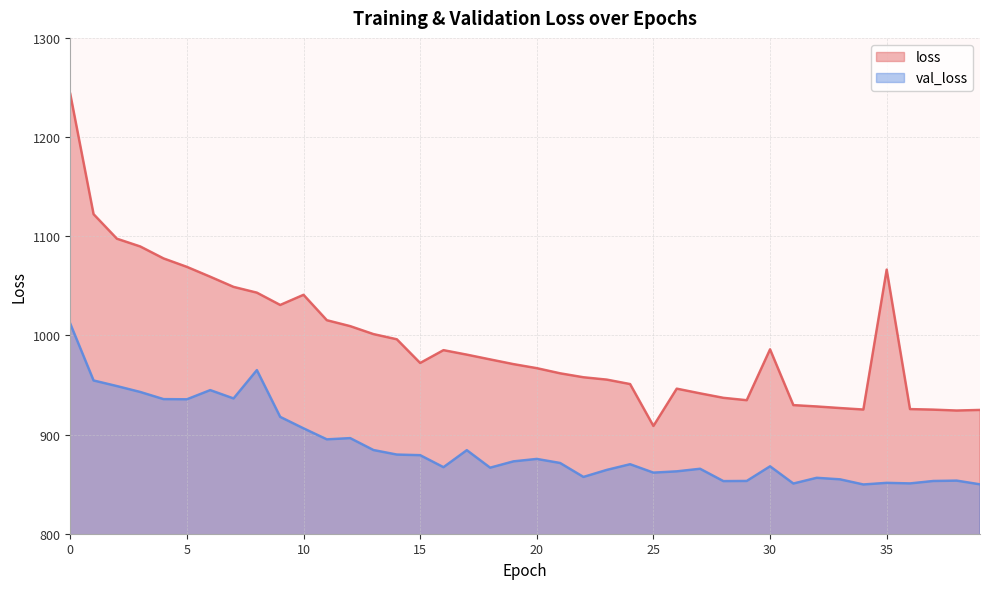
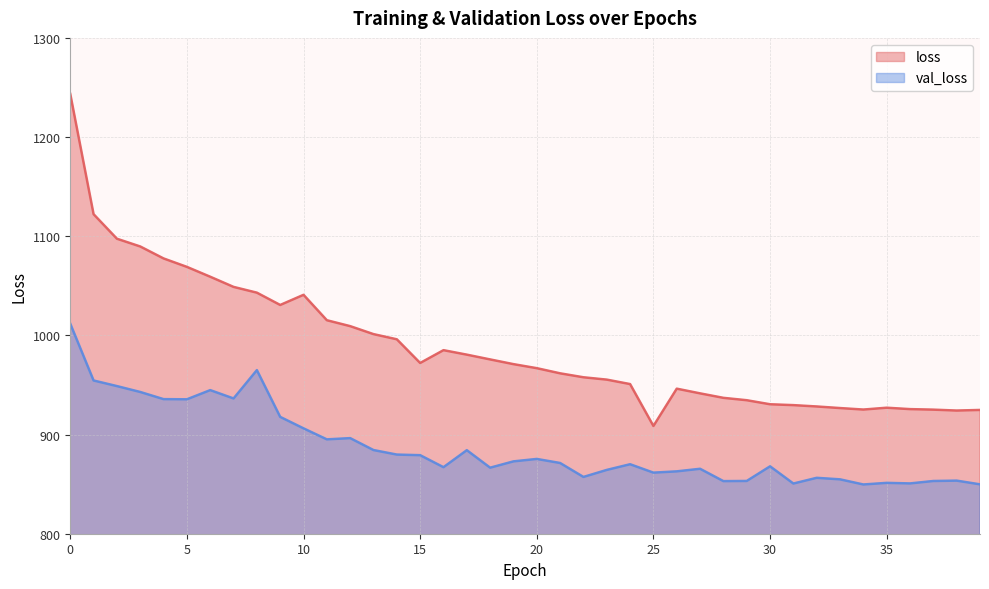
loss, 30: 990 -> 930
loss, 35: 1070 -> 930
